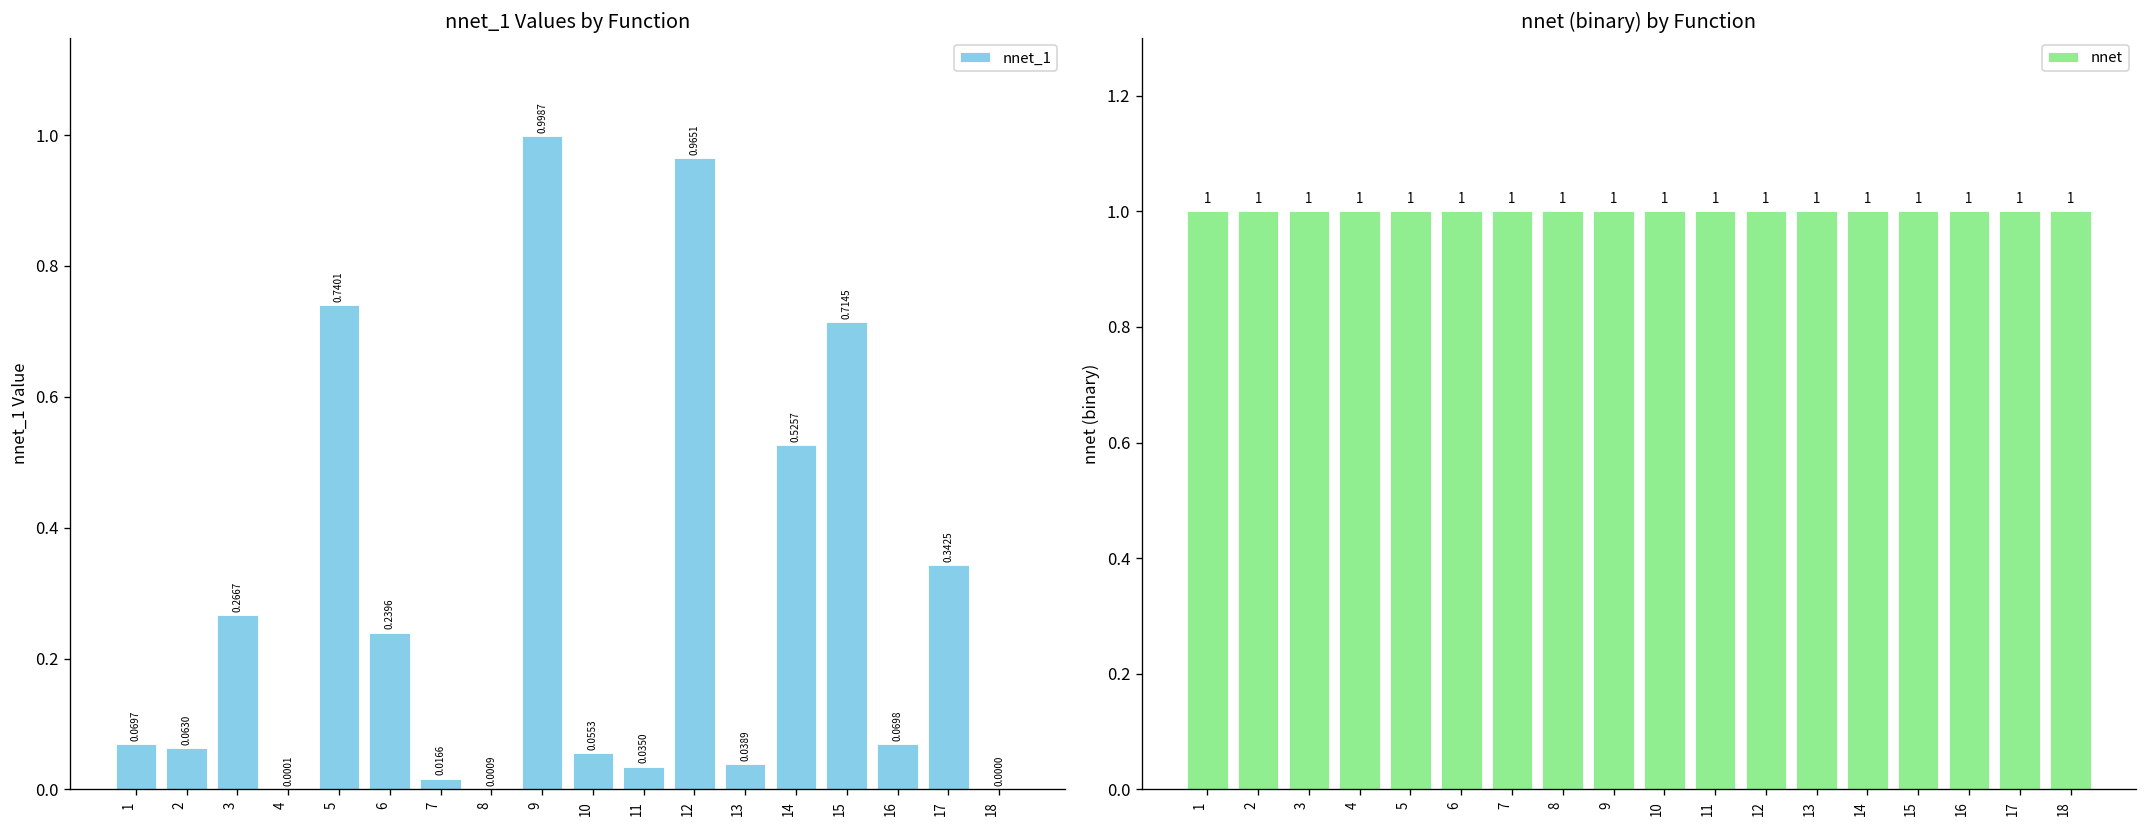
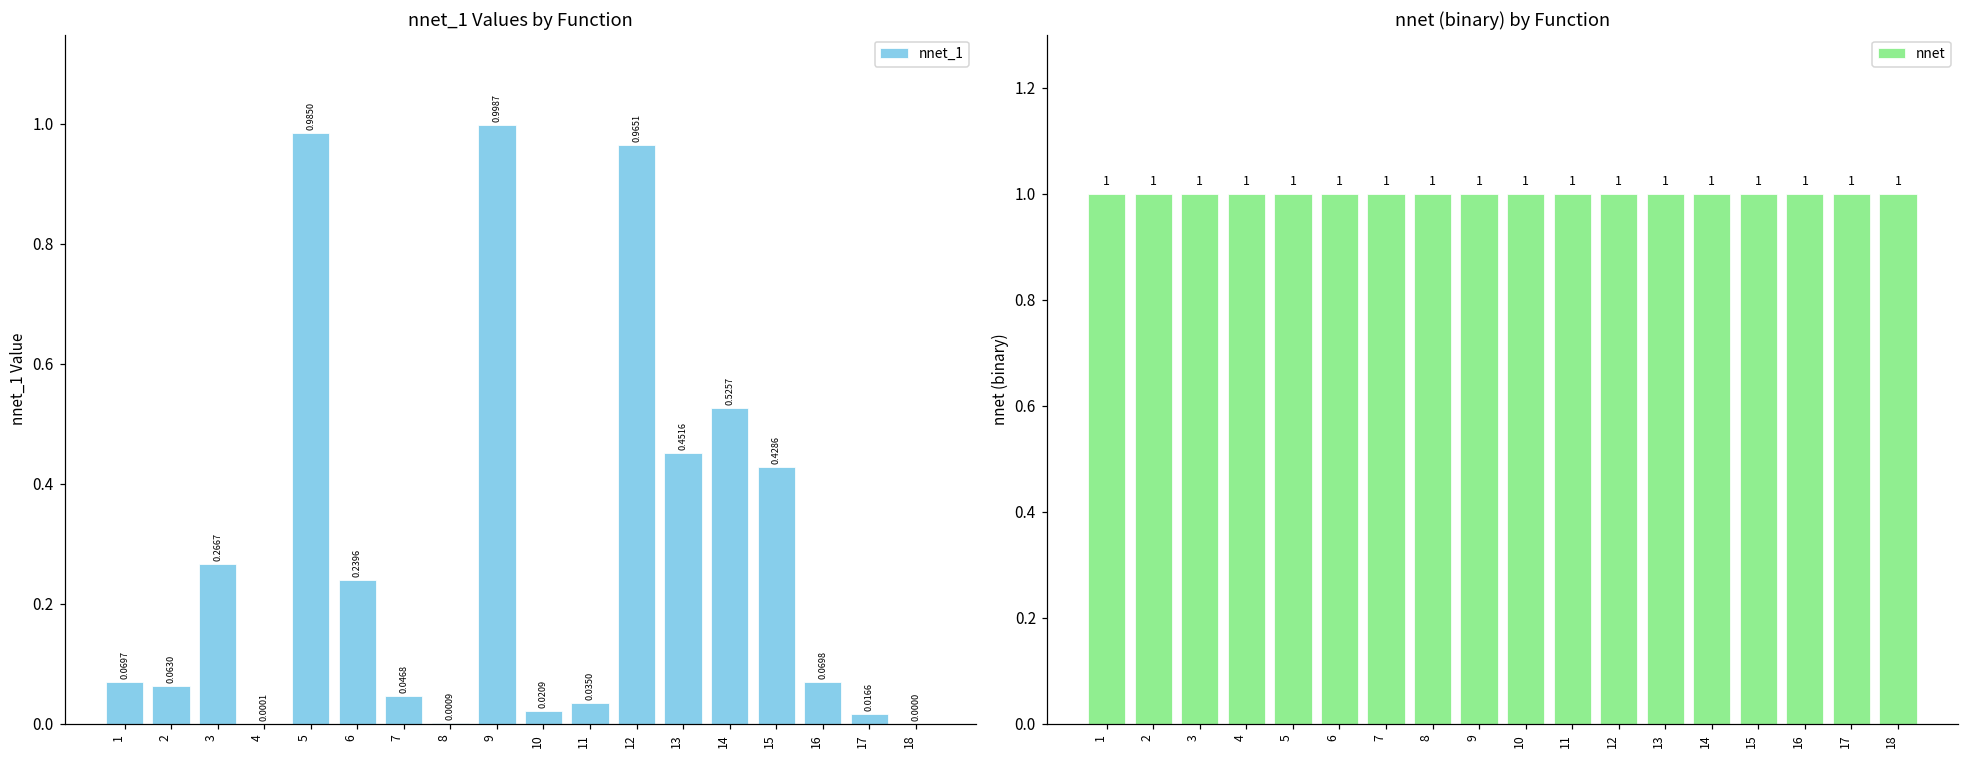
nnet_1 Values by Function, 5: 0.7401 -> 0.9850
nnet_1 Values by Function, 7: 0.0166 -> 0.0468
nnet_1 Values by Function, 10: 0.0553 -> 0.0209
nnet_1 Values by Function, 13: 0.0389 -> 0.4516
nnet_1 Values by Function, 15: 0.7145 -> 0.4286
nnet_1 Values by Function, 17: 0.3425 -> 0.0166
